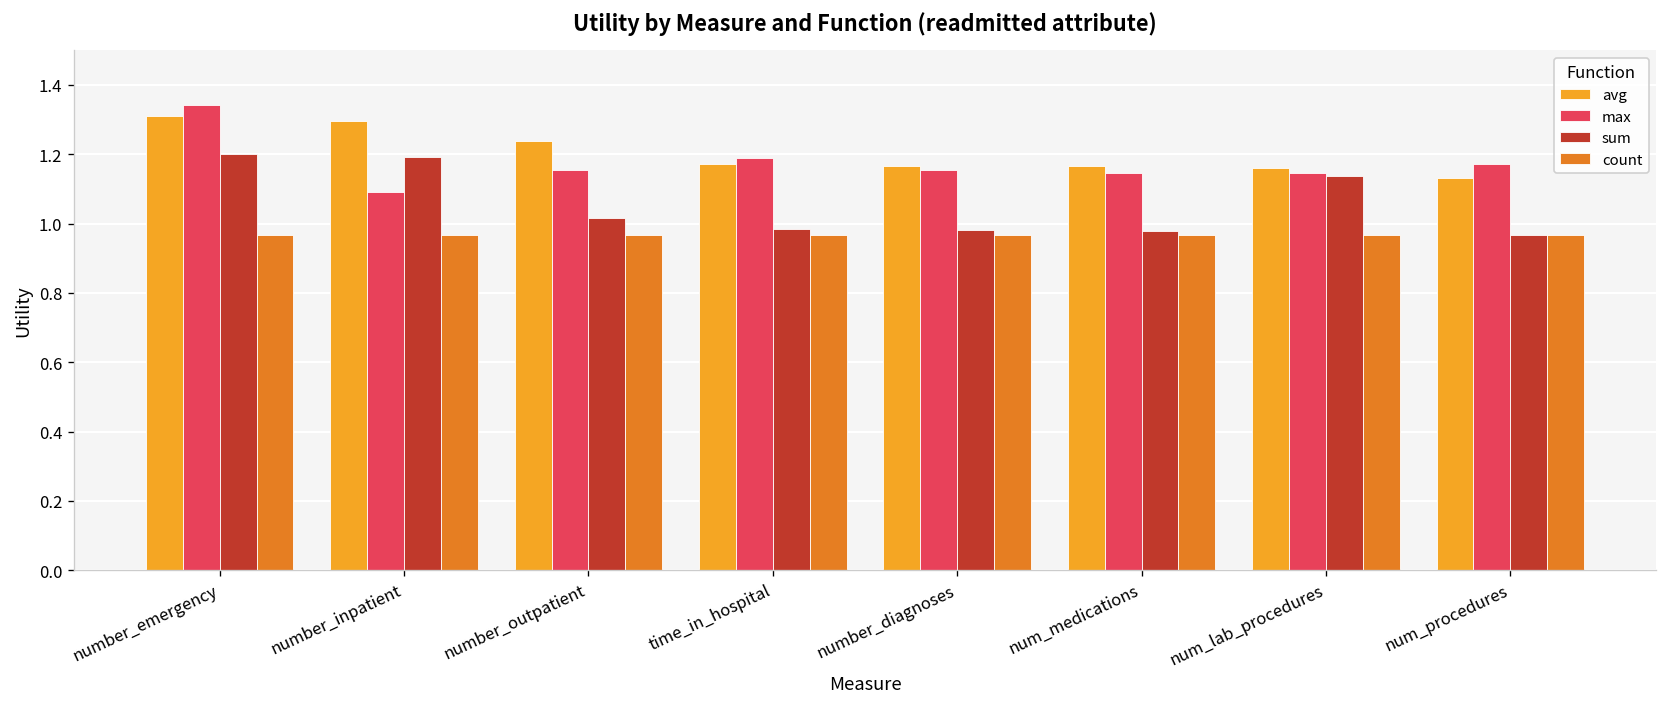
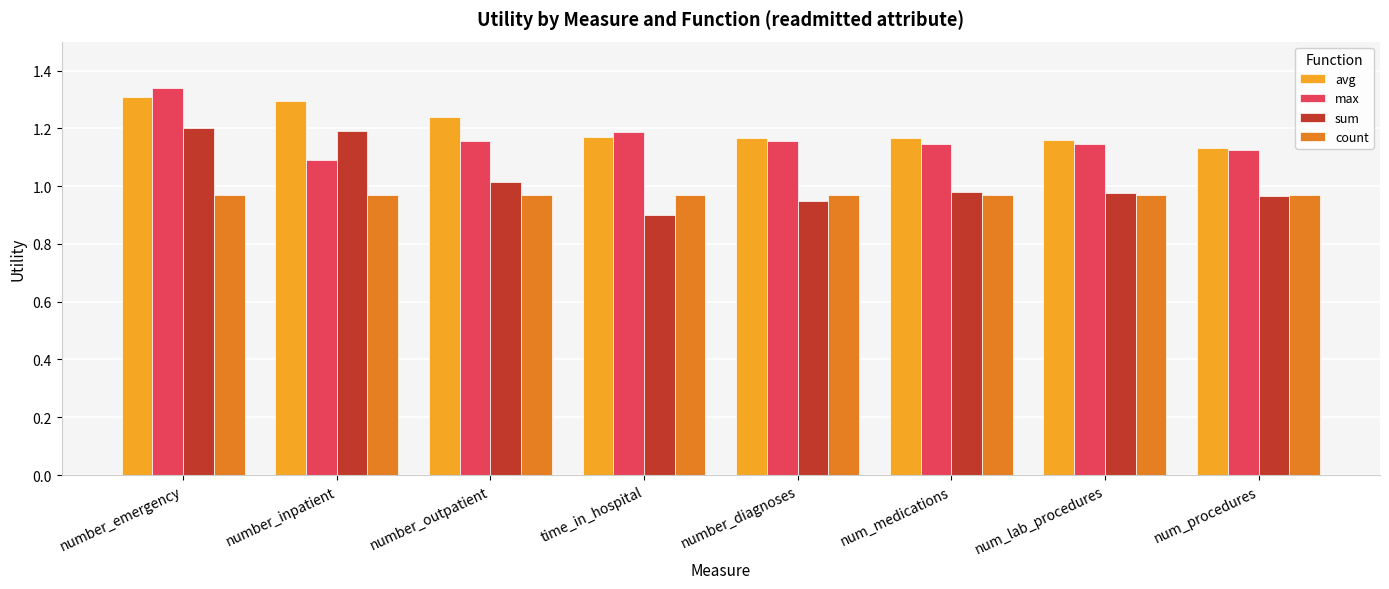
sum, time_in_hospital: 0.98 -> 0.90
sum, number_diagnoses: 0.98 -> 0.95
sum, num_lab_procedures: 1.14 -> 0.97
max, num_procedures: 1.17 -> 1.12
